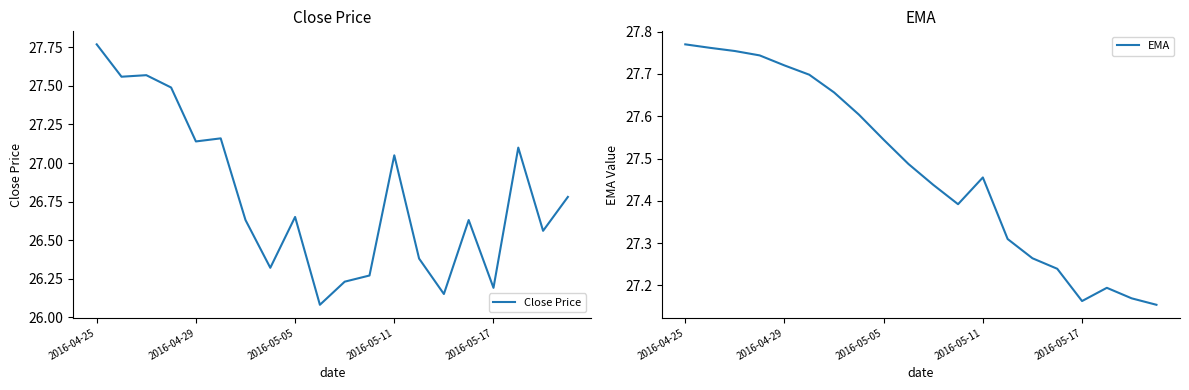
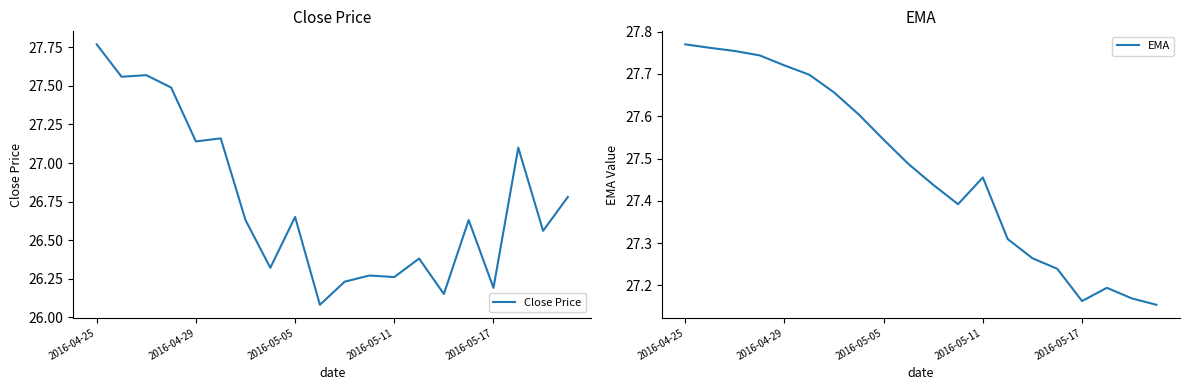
Close Price, 2016-05-11: 27.05 -> 26.26
